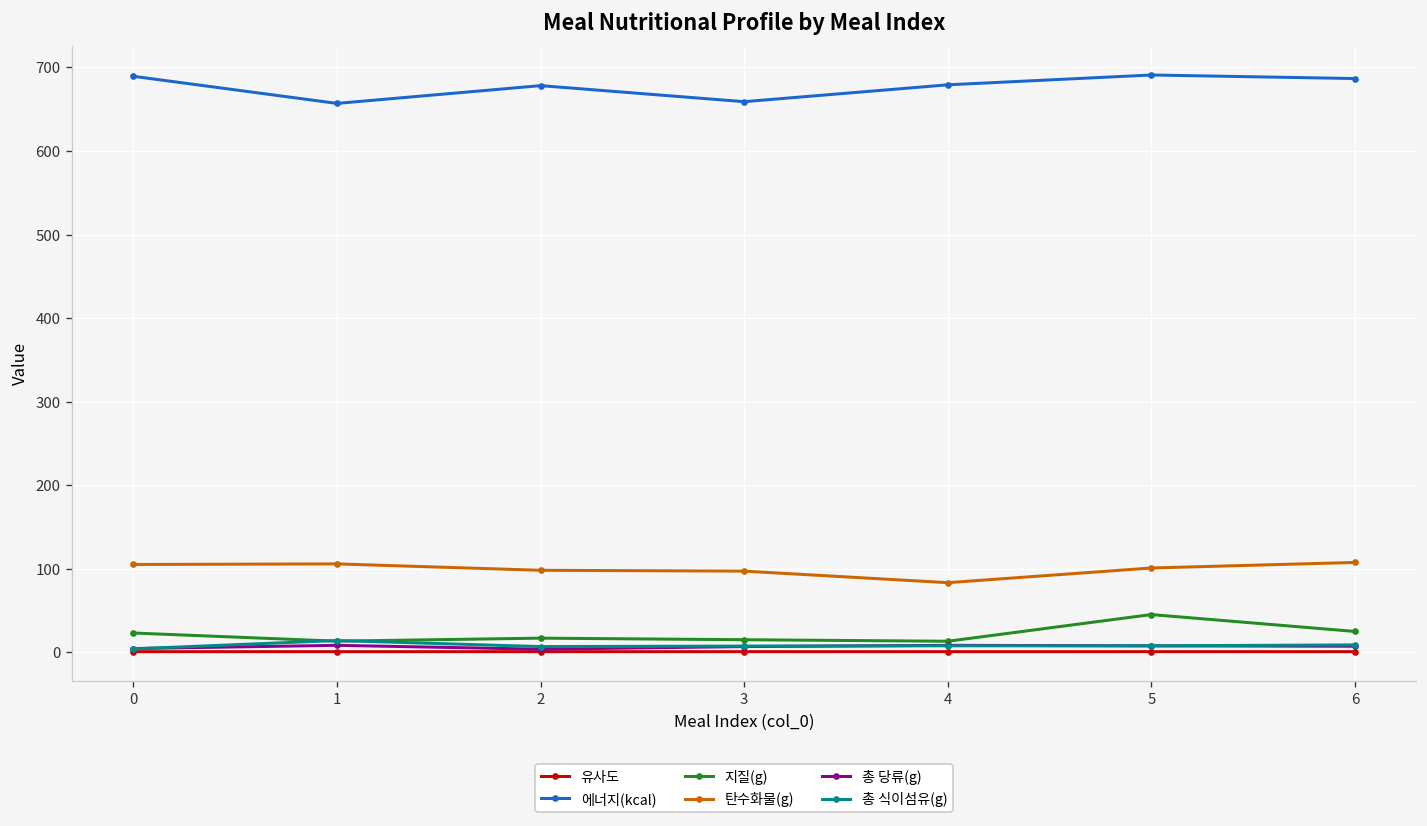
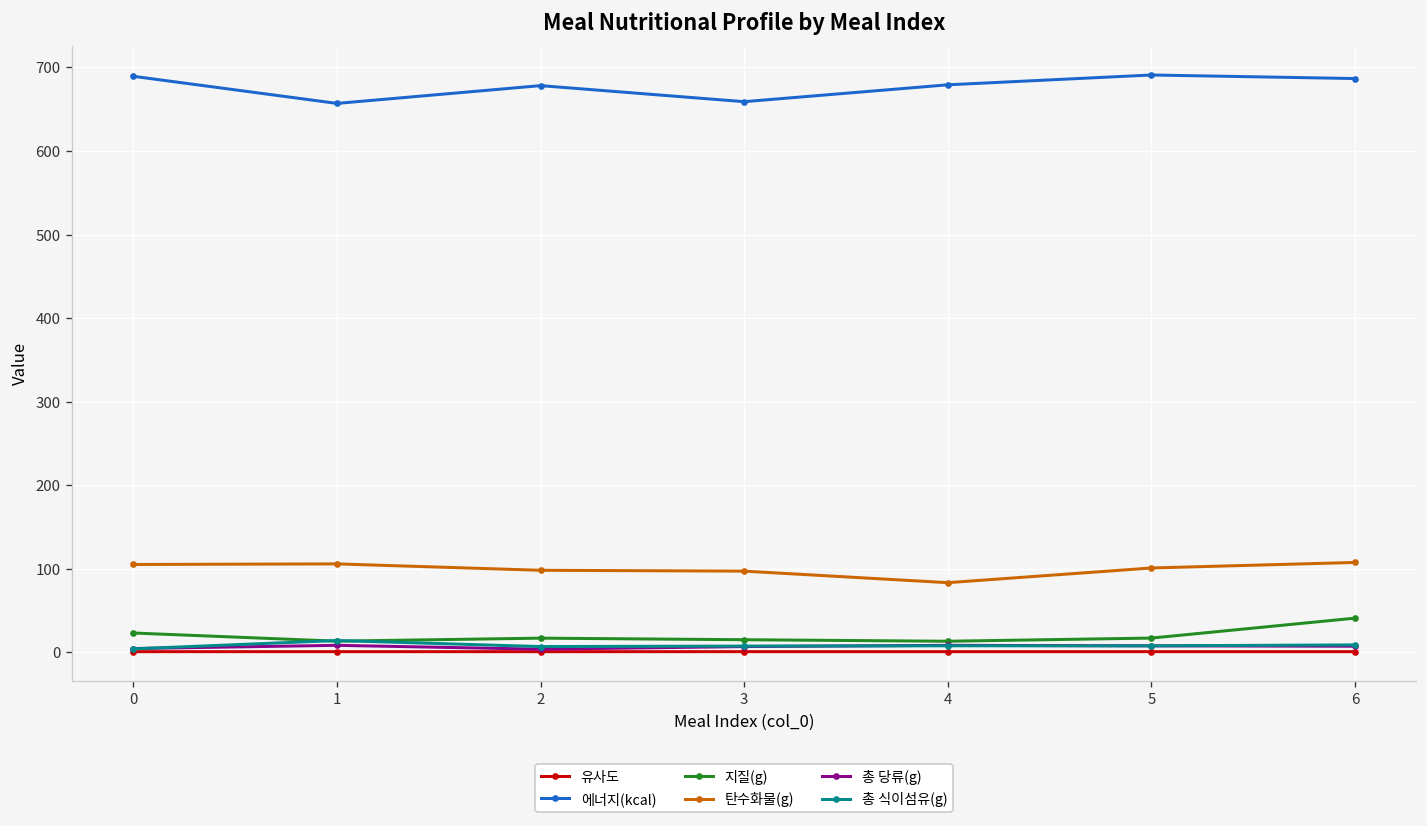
지질(g), 5: 50 -> 20
지질(g), 6: 30 -> 40
